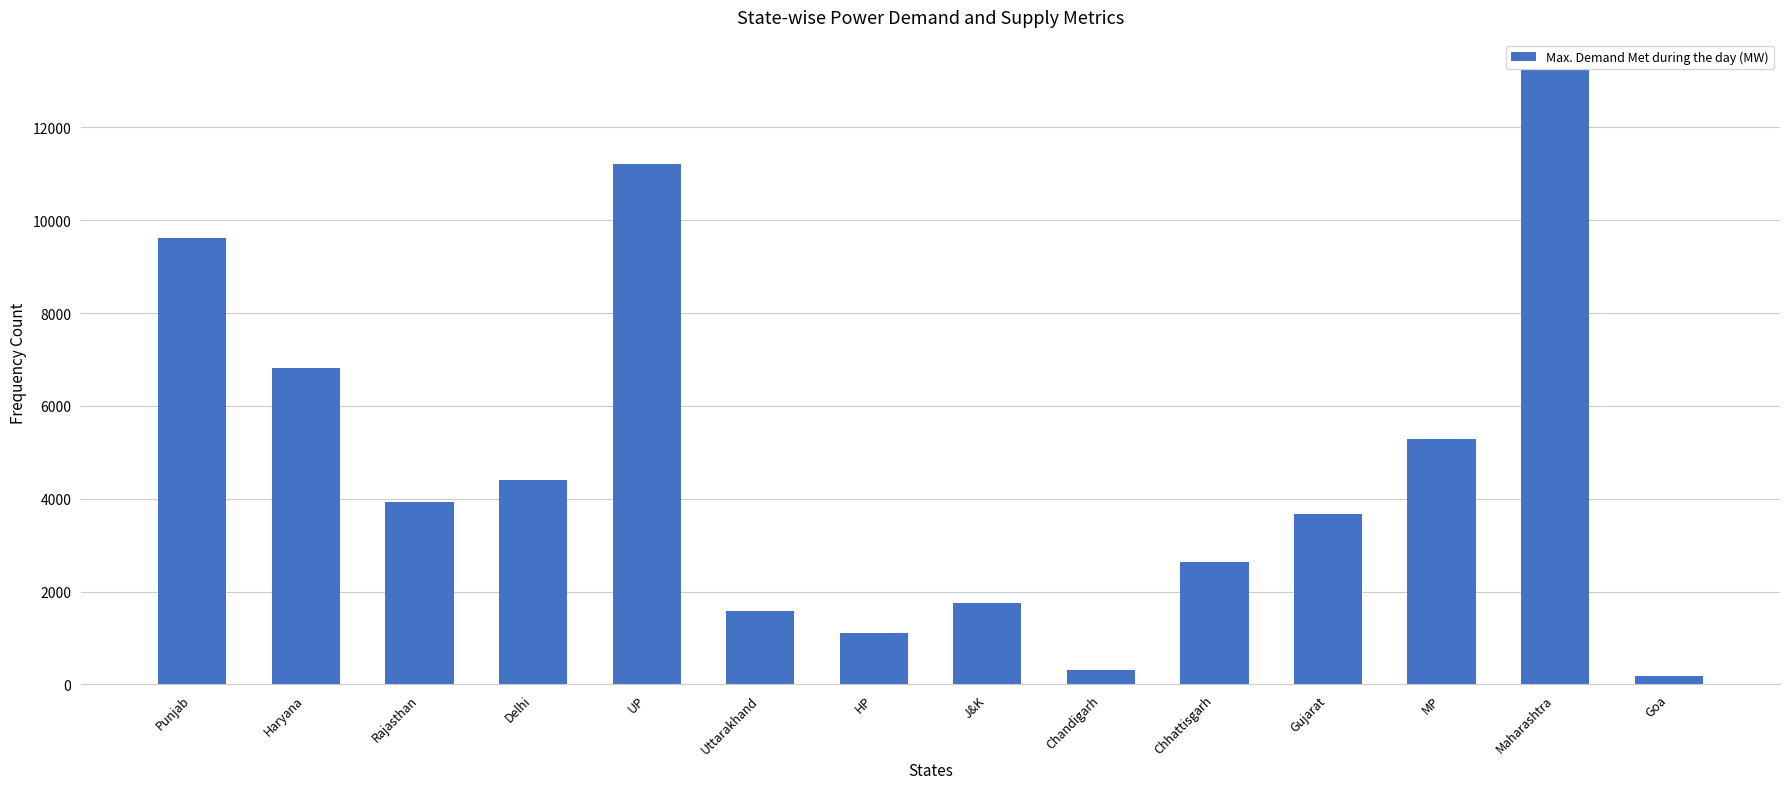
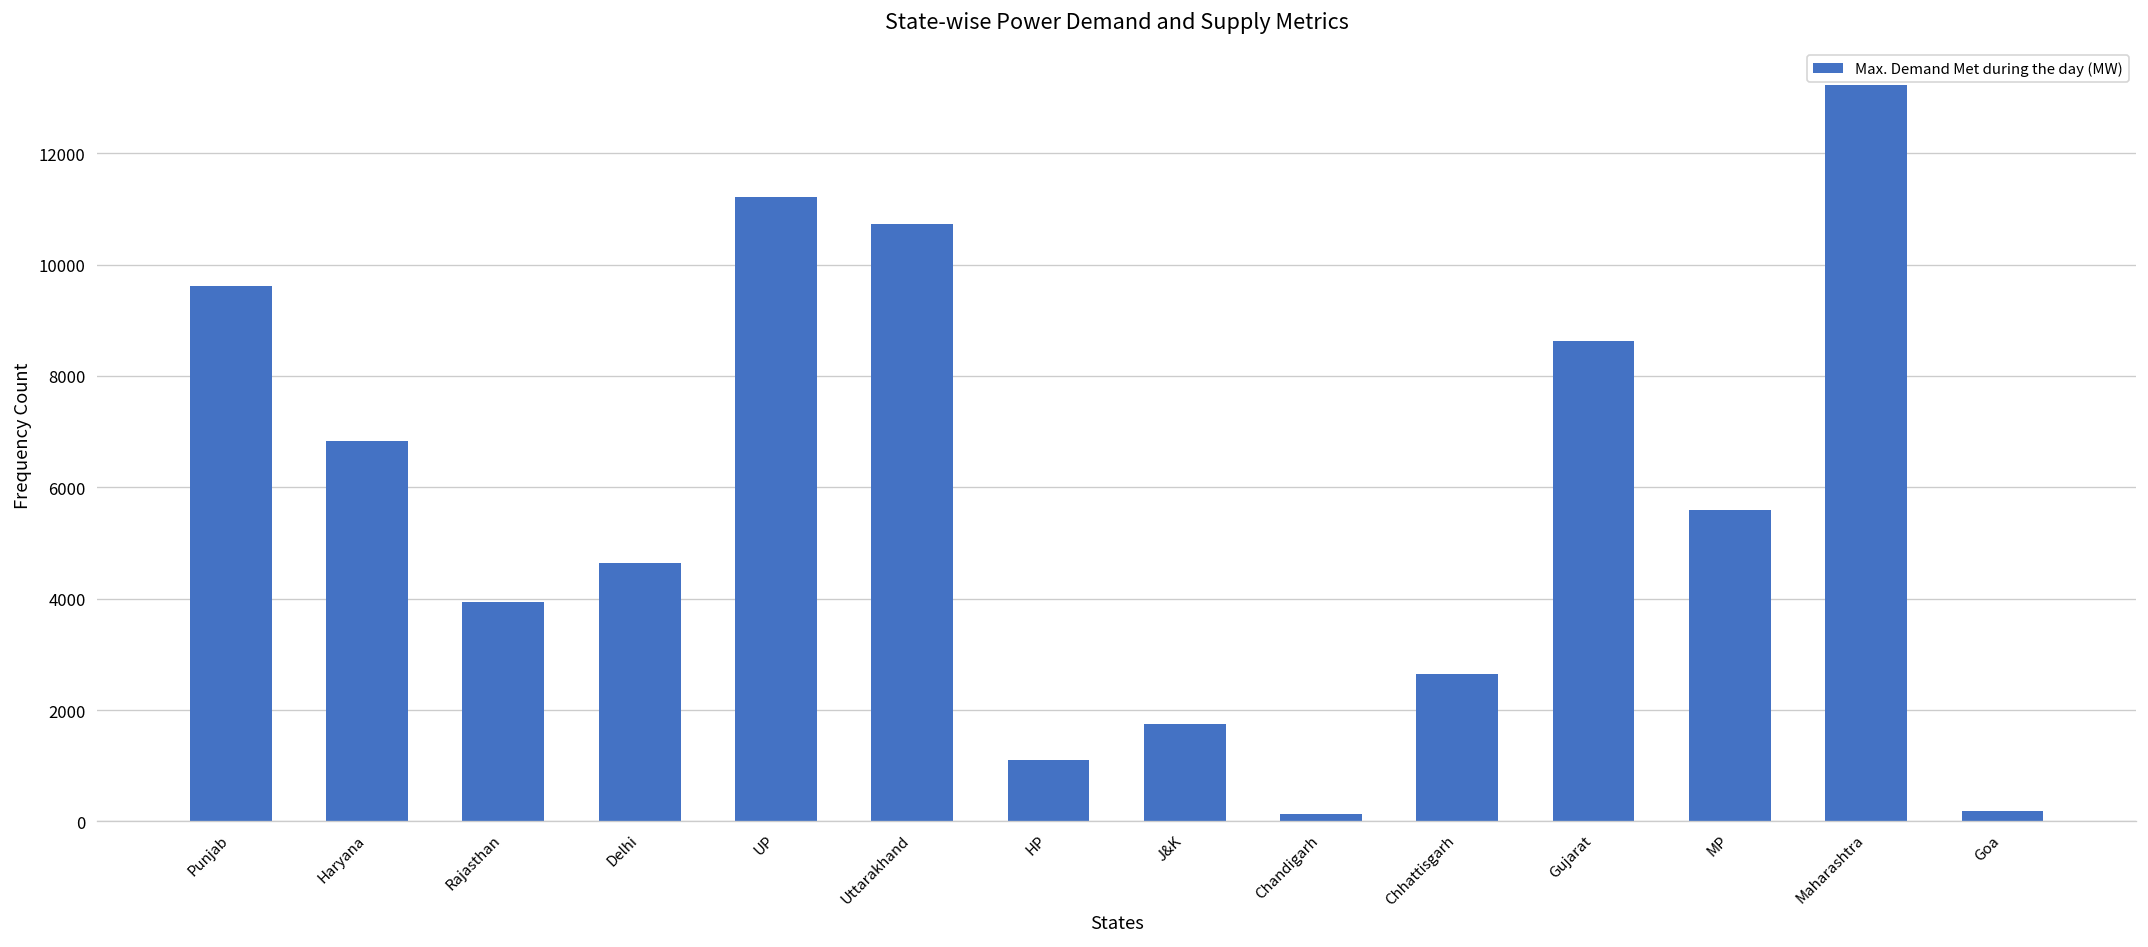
Delhi: 4400 -> 4600
Uttarakhand: 1600 -> 10700
Chandigarh: 300 -> 100
Gujarat: 3700 -> 8600
MP: 5300 -> 5600
